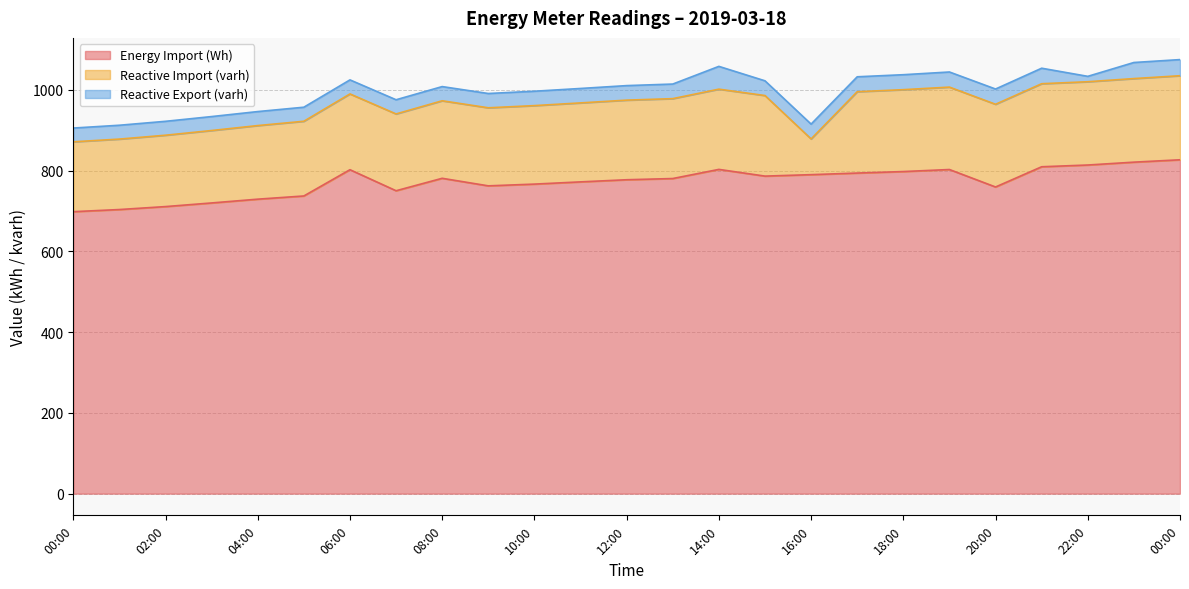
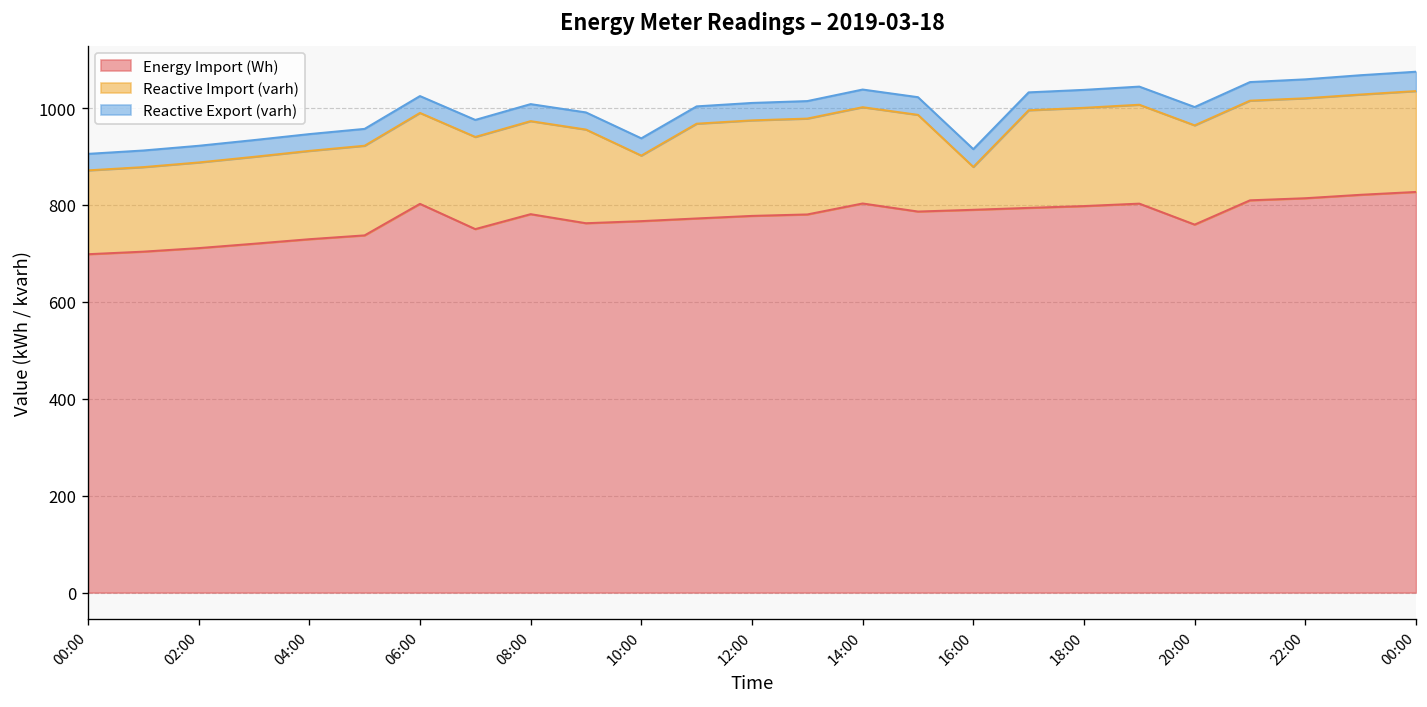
Reactive Import (varh), 10:00: 190 -> 140
Reactive Export (varh), 14:00: 60 -> 40
Reactive Export (varh), 22:00: 10 -> 40
